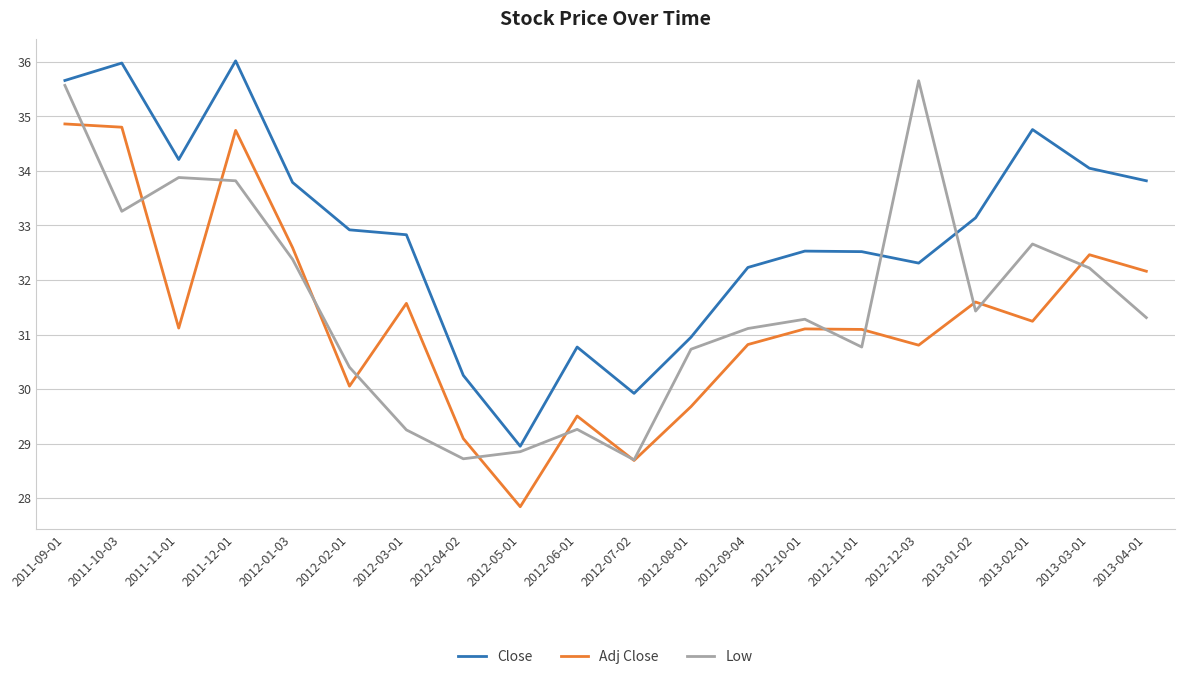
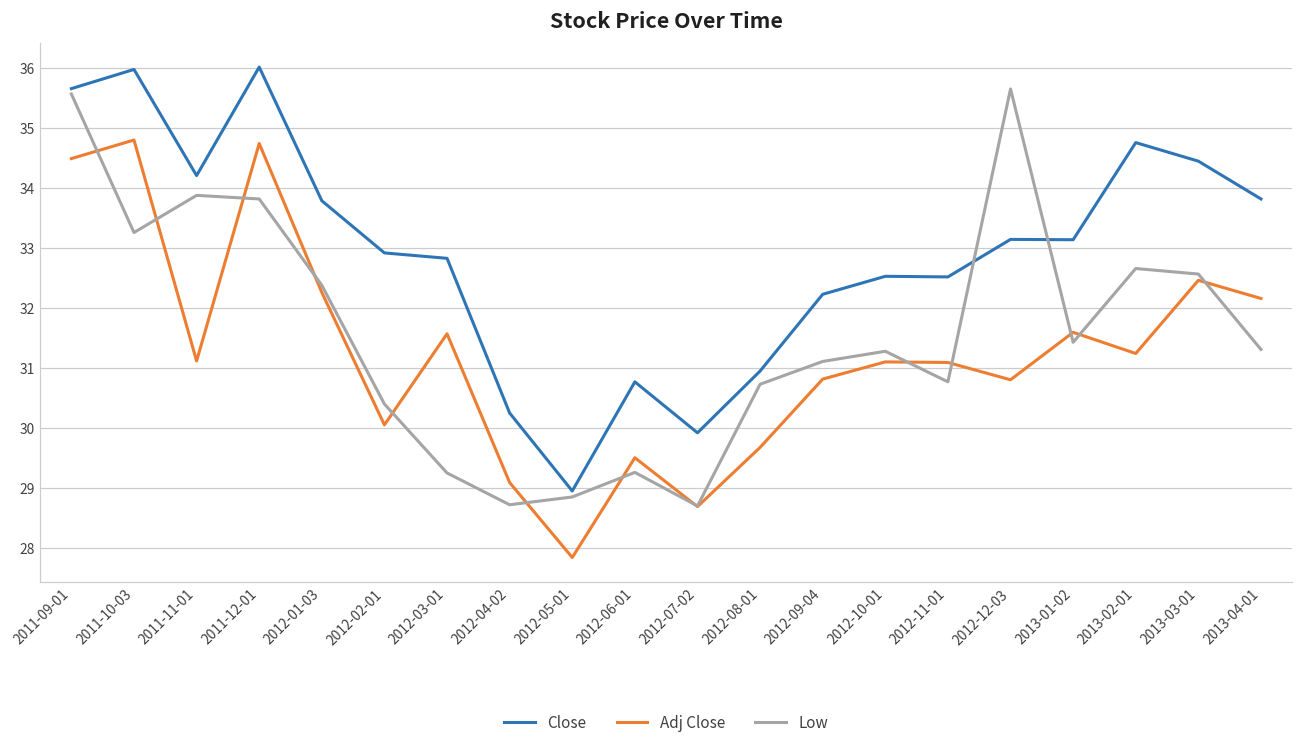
Adj Close, 2011-09-01: 34.9 -> 34.5
Adj Close, 2012-01-03: 32.6 -> 32.3
Close, 2012-12-03: 32.3 -> 33.1
Close, 2013-03-01: 34.0 -> 34.5
Low, 2013-03-01: 32.2 -> 32.6
